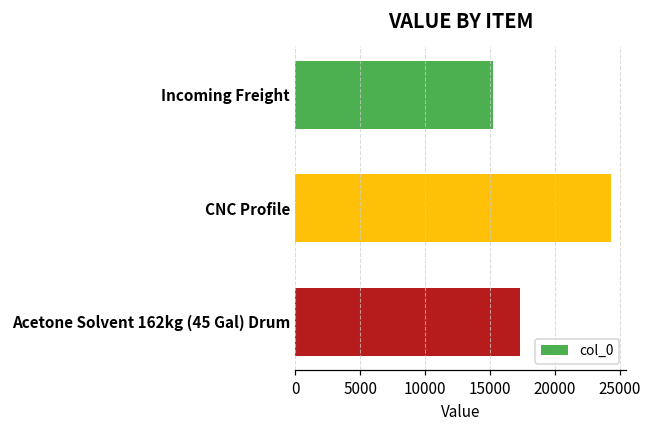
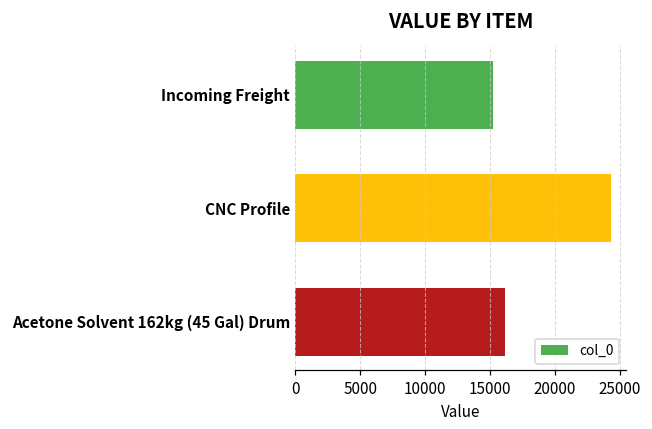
Acetone Solvent 162kg (45 Gal) Drum: 17300 -> 16200
